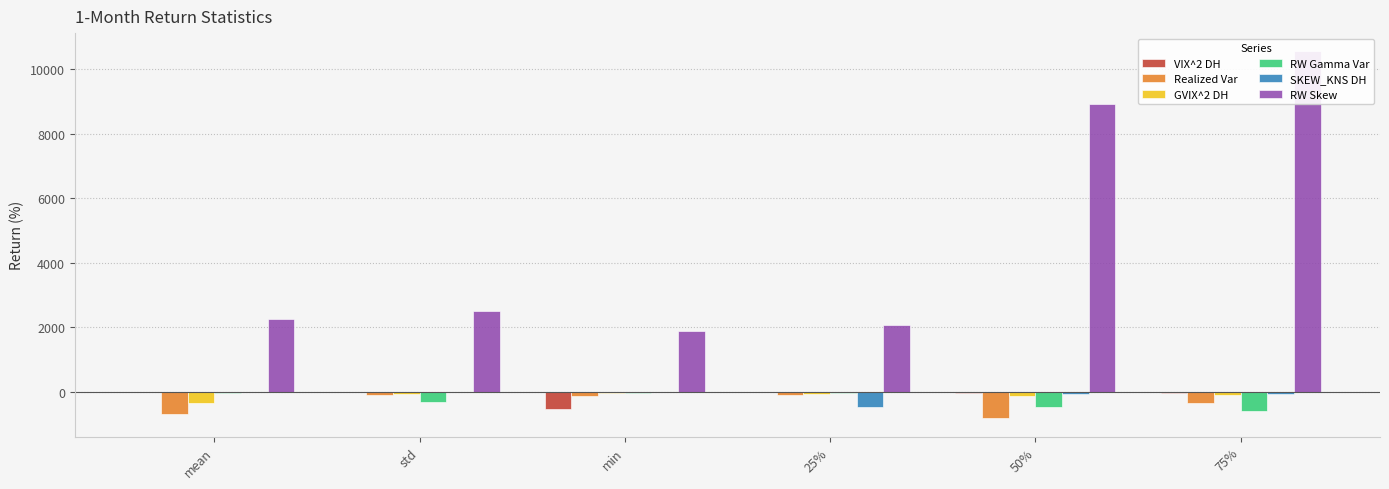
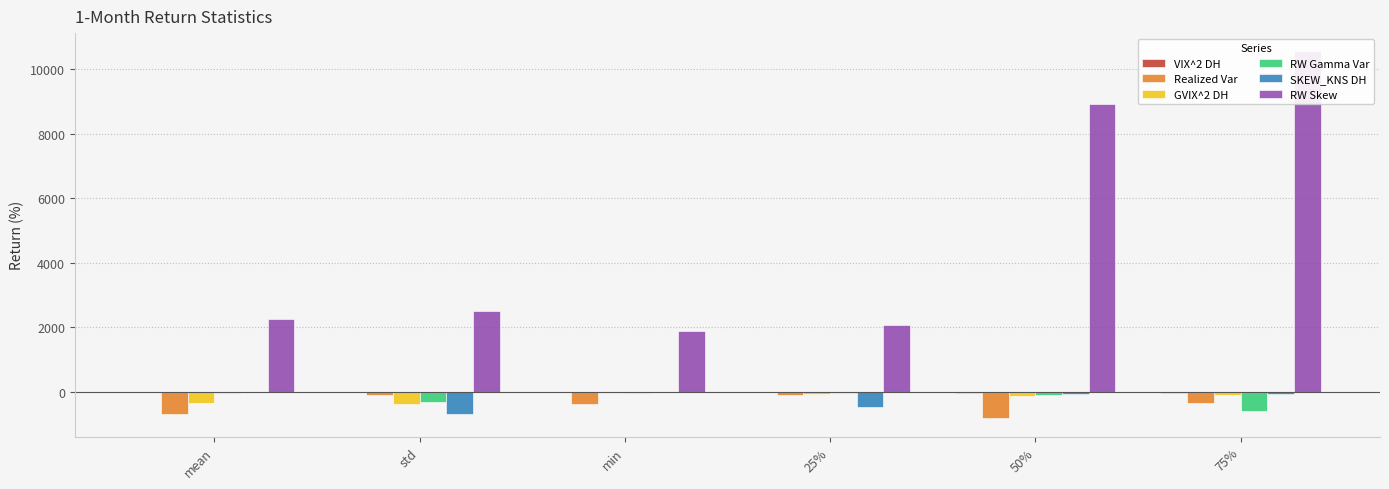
GVIX^2 DH, std: -100 -> -400
SKEW_KNS DH, std: 0 -> -700
VIX^2 DH, min: -600 -> 0
Realized Var, min: -100 -> -400
RW Gamma Var, 50%: -500 -> -100
